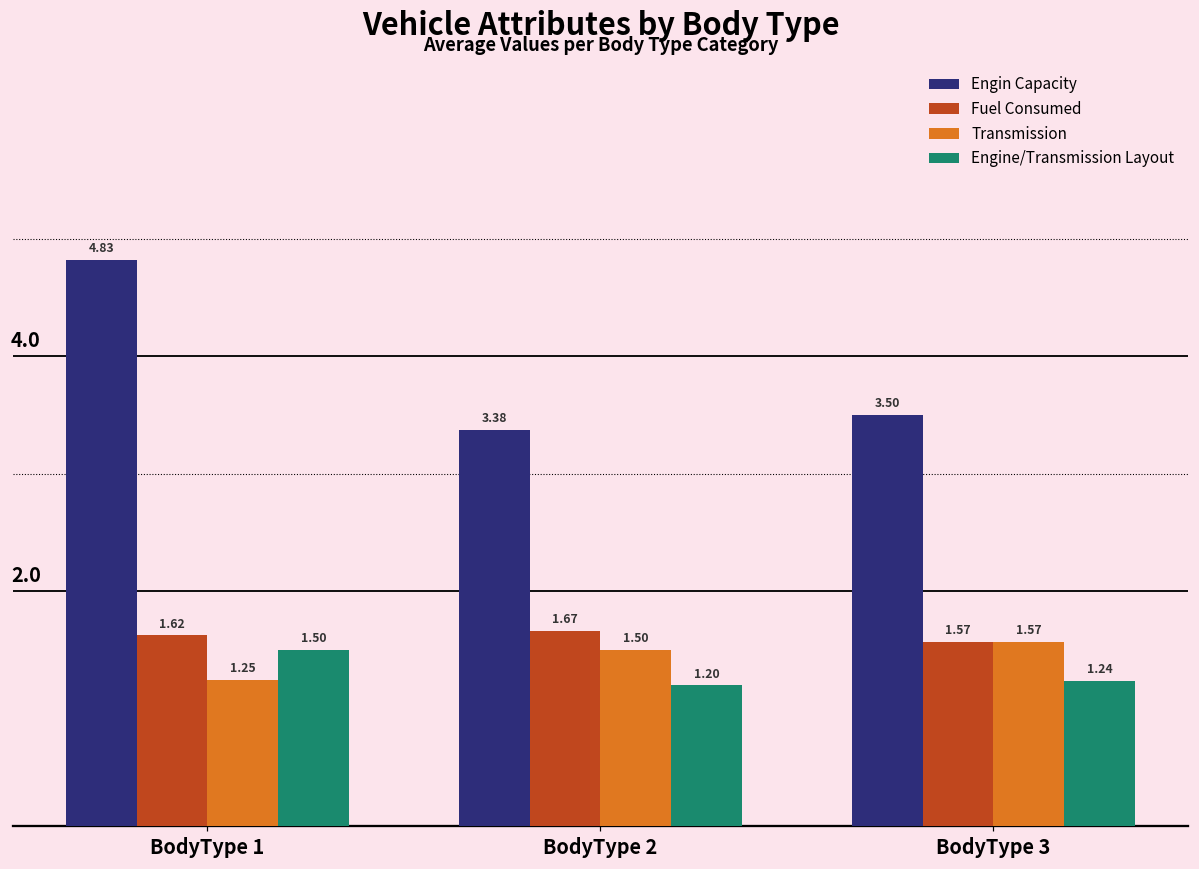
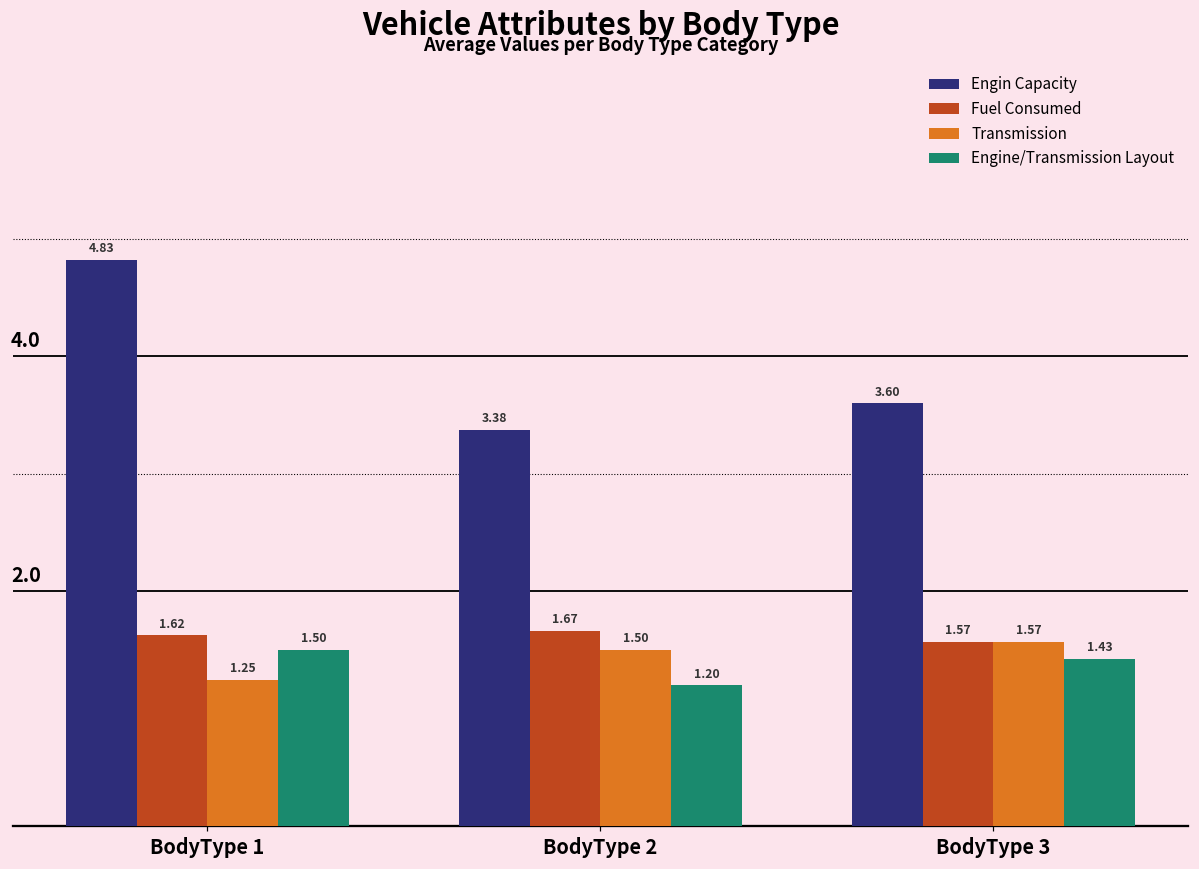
Engin Capacity, BodyType 3: 3.50 -> 3.60
Engine/Transmission Layout, BodyType 3: 1.24 -> 1.43
